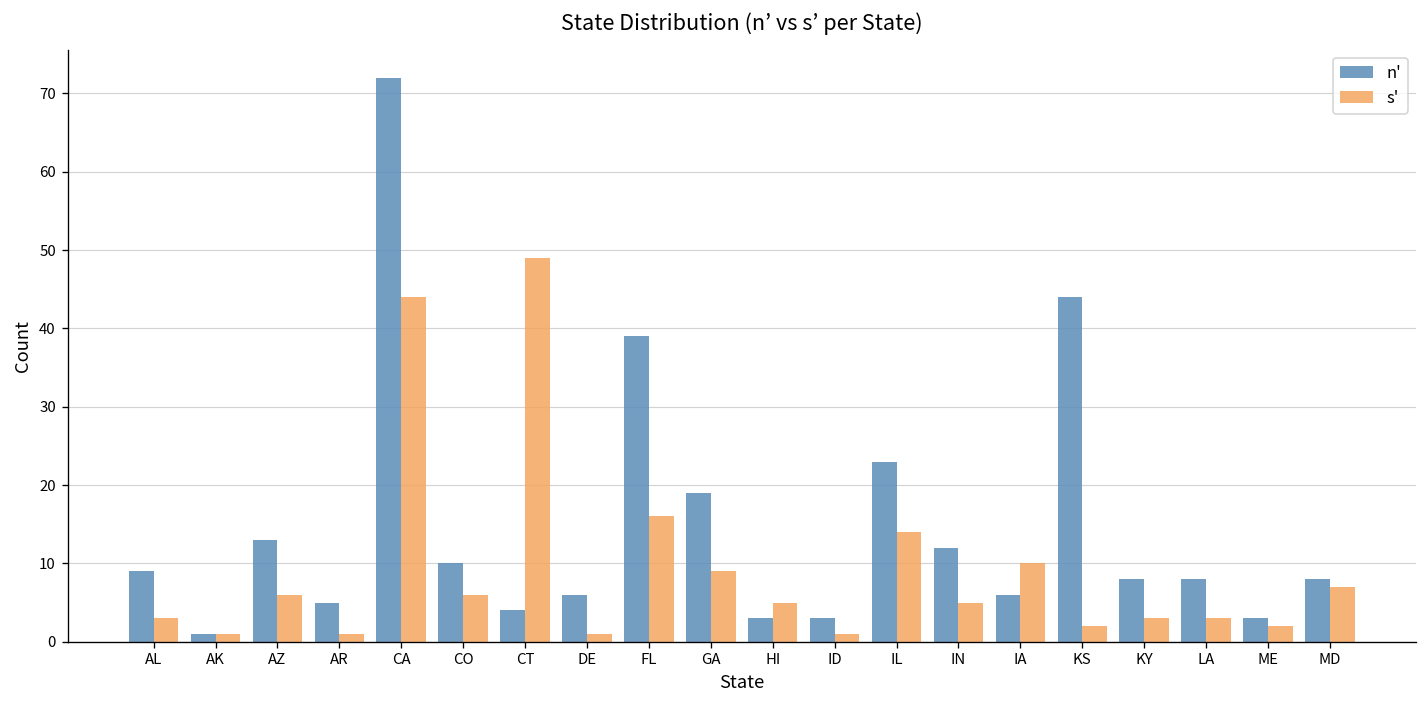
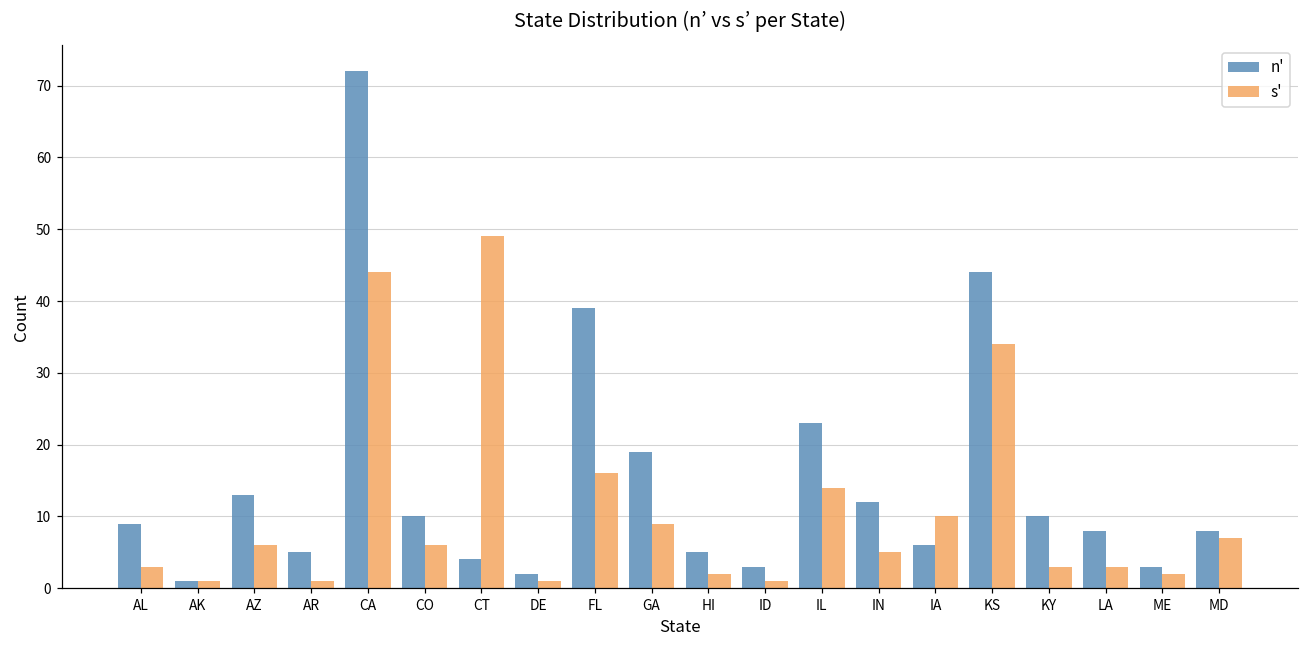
n', DE: 6 -> 2
n', HI: 3 -> 5
s', HI: 5 -> 2
s', KS: 2 -> 34
n', KY: 8 -> 10
